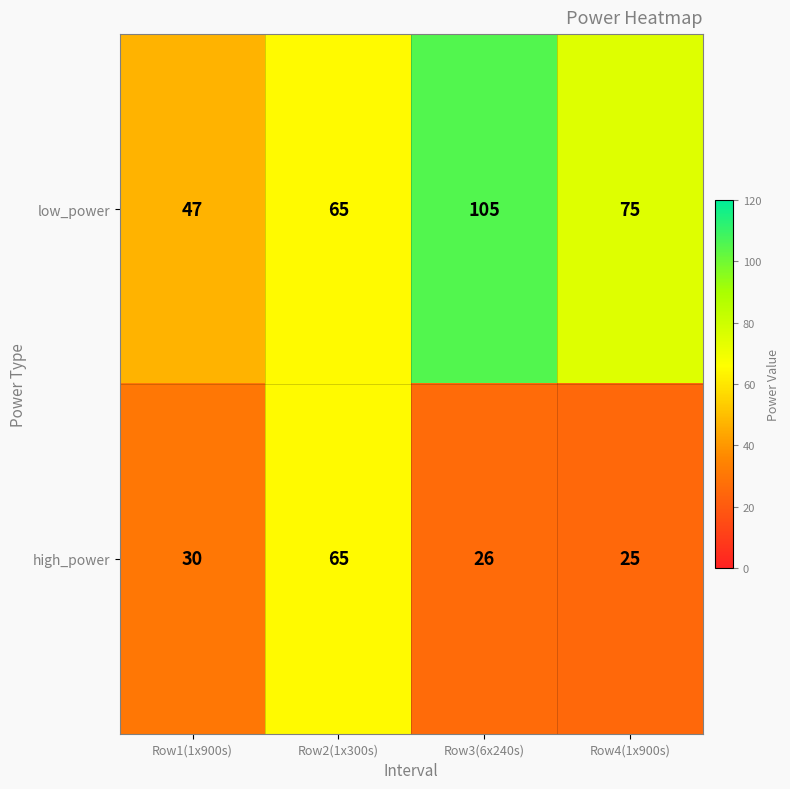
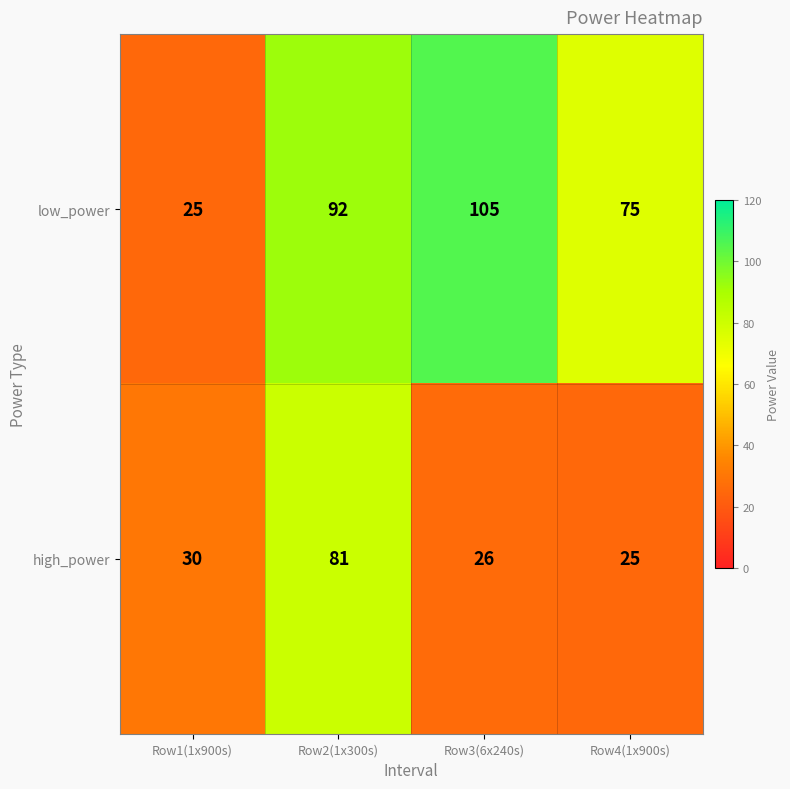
low_power, Row1(1x900s): 47 -> 25
low_power, Row2(1x300s): 65 -> 92
high_power, Row2(1x300s): 65 -> 81
